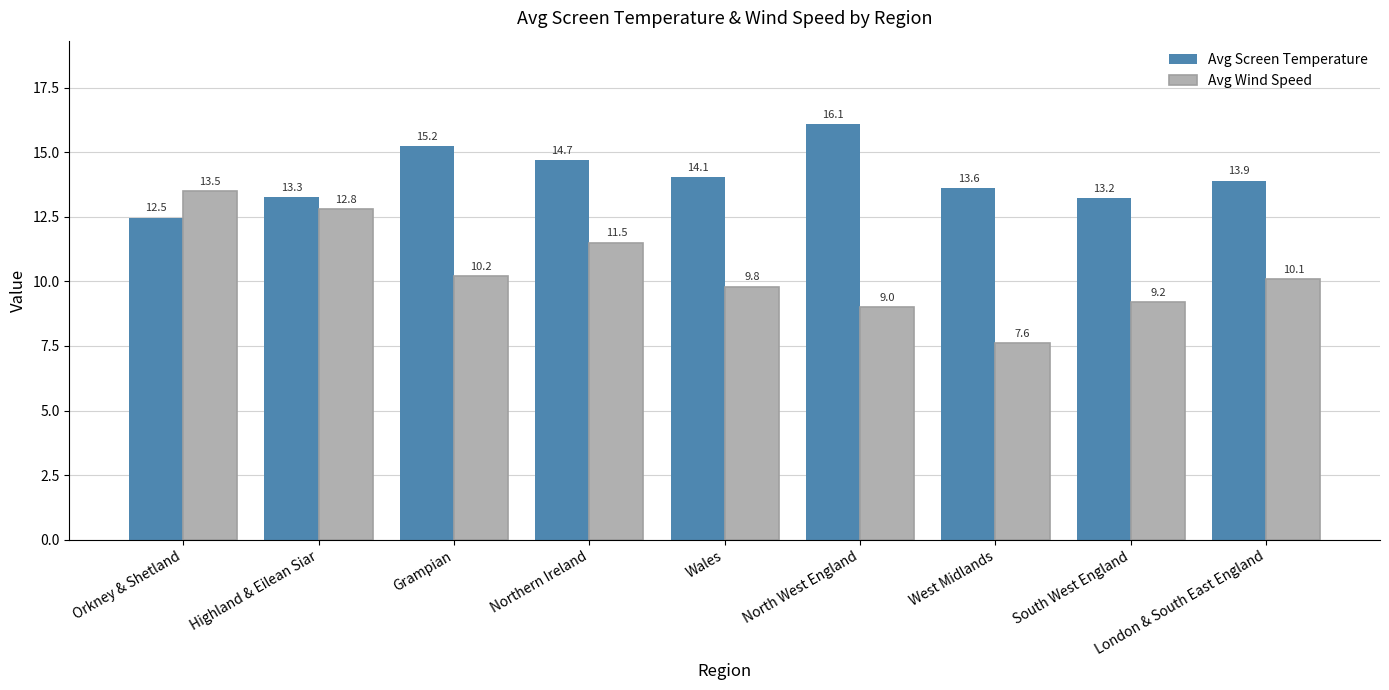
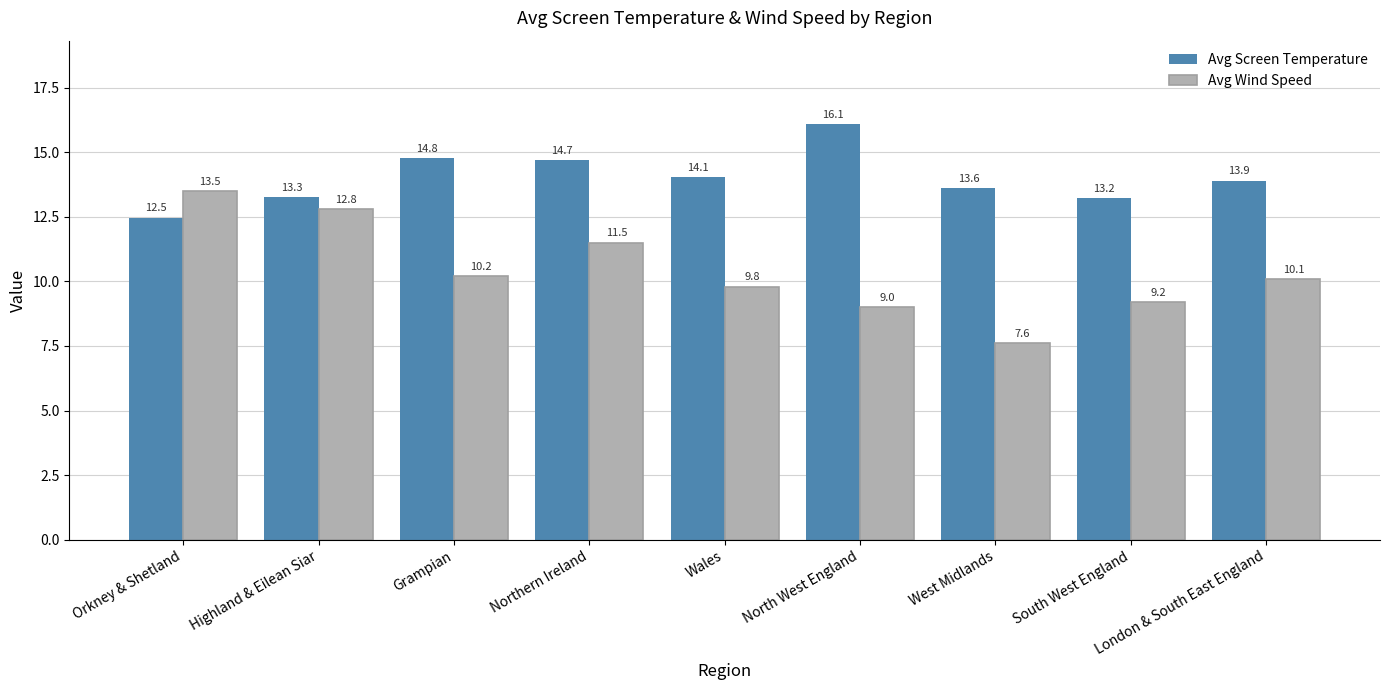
Avg Screen Temperature, Grampian: 15.2 -> 14.8
